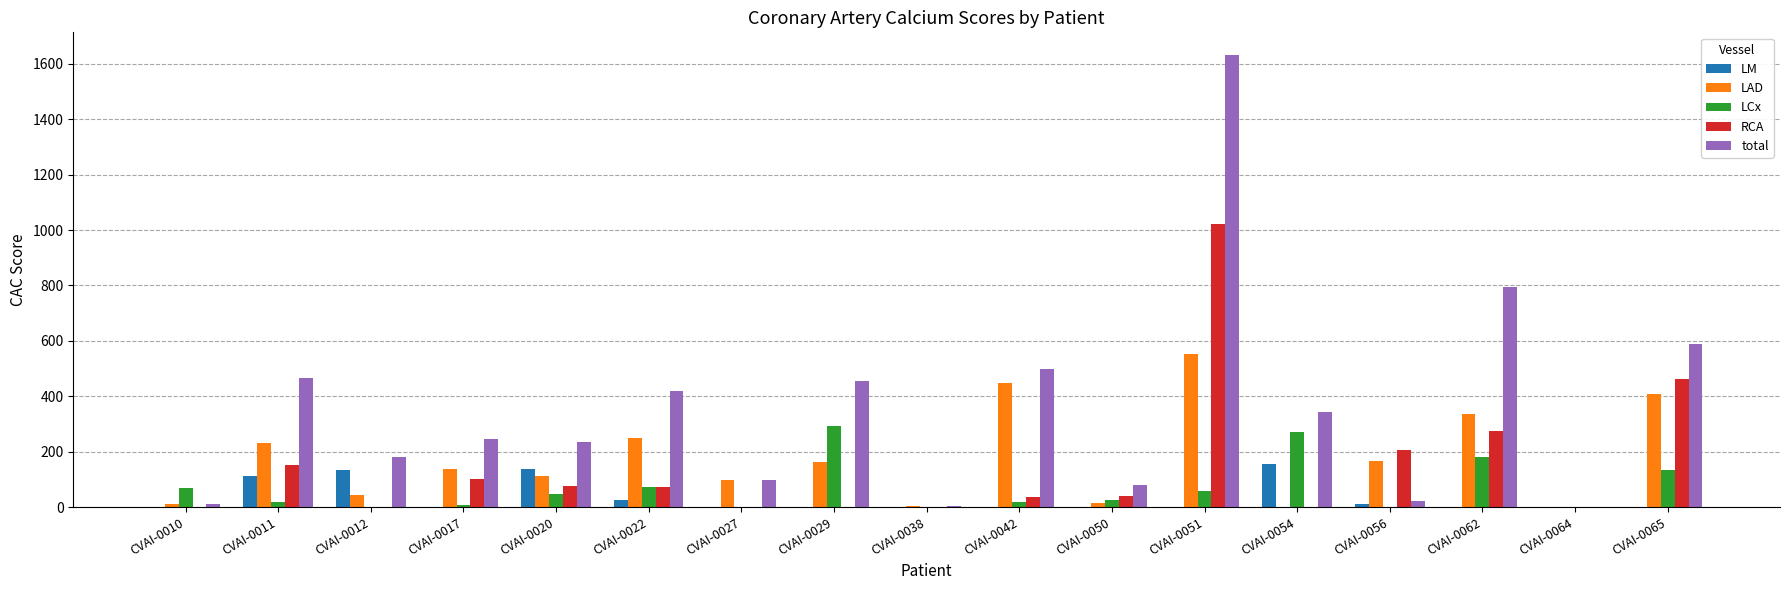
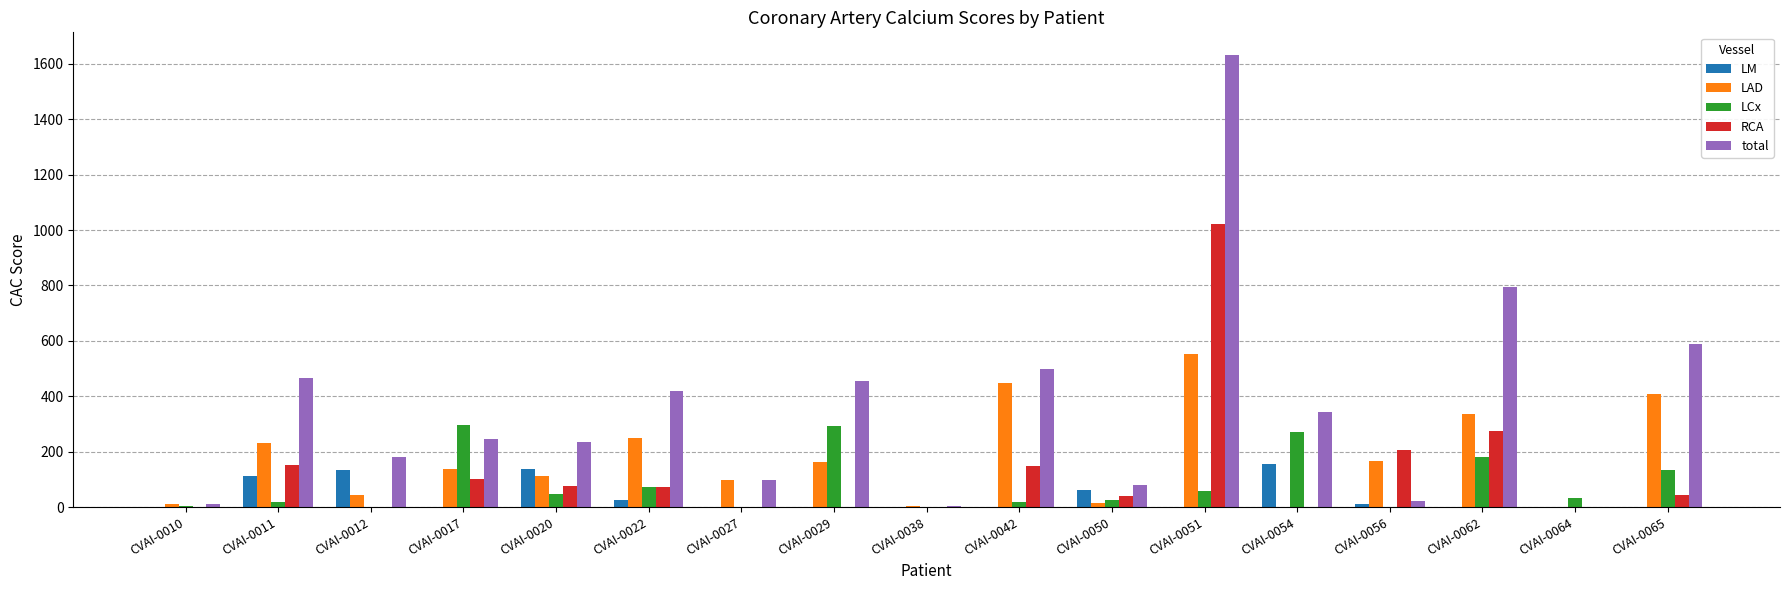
LCx, CVAI-0010: 70 -> 0
LCx, CVAI-0017: 10 -> 300
RCA, CVAI-0042: 40 -> 150
LM, CVAI-0050: 0 -> 60
LCx, CVAI-0064: 0 -> 30
RCA, CVAI-0065: 460 -> 40
